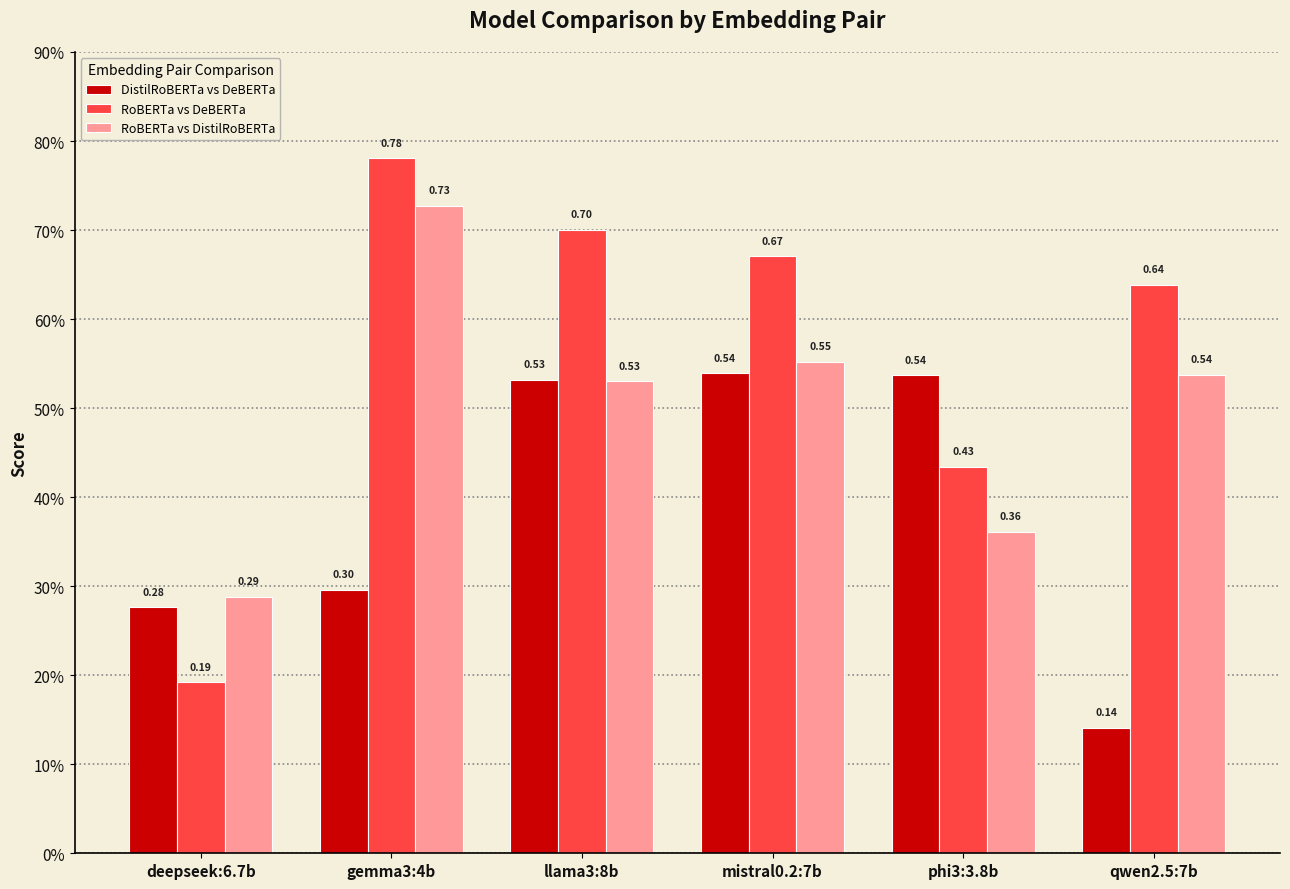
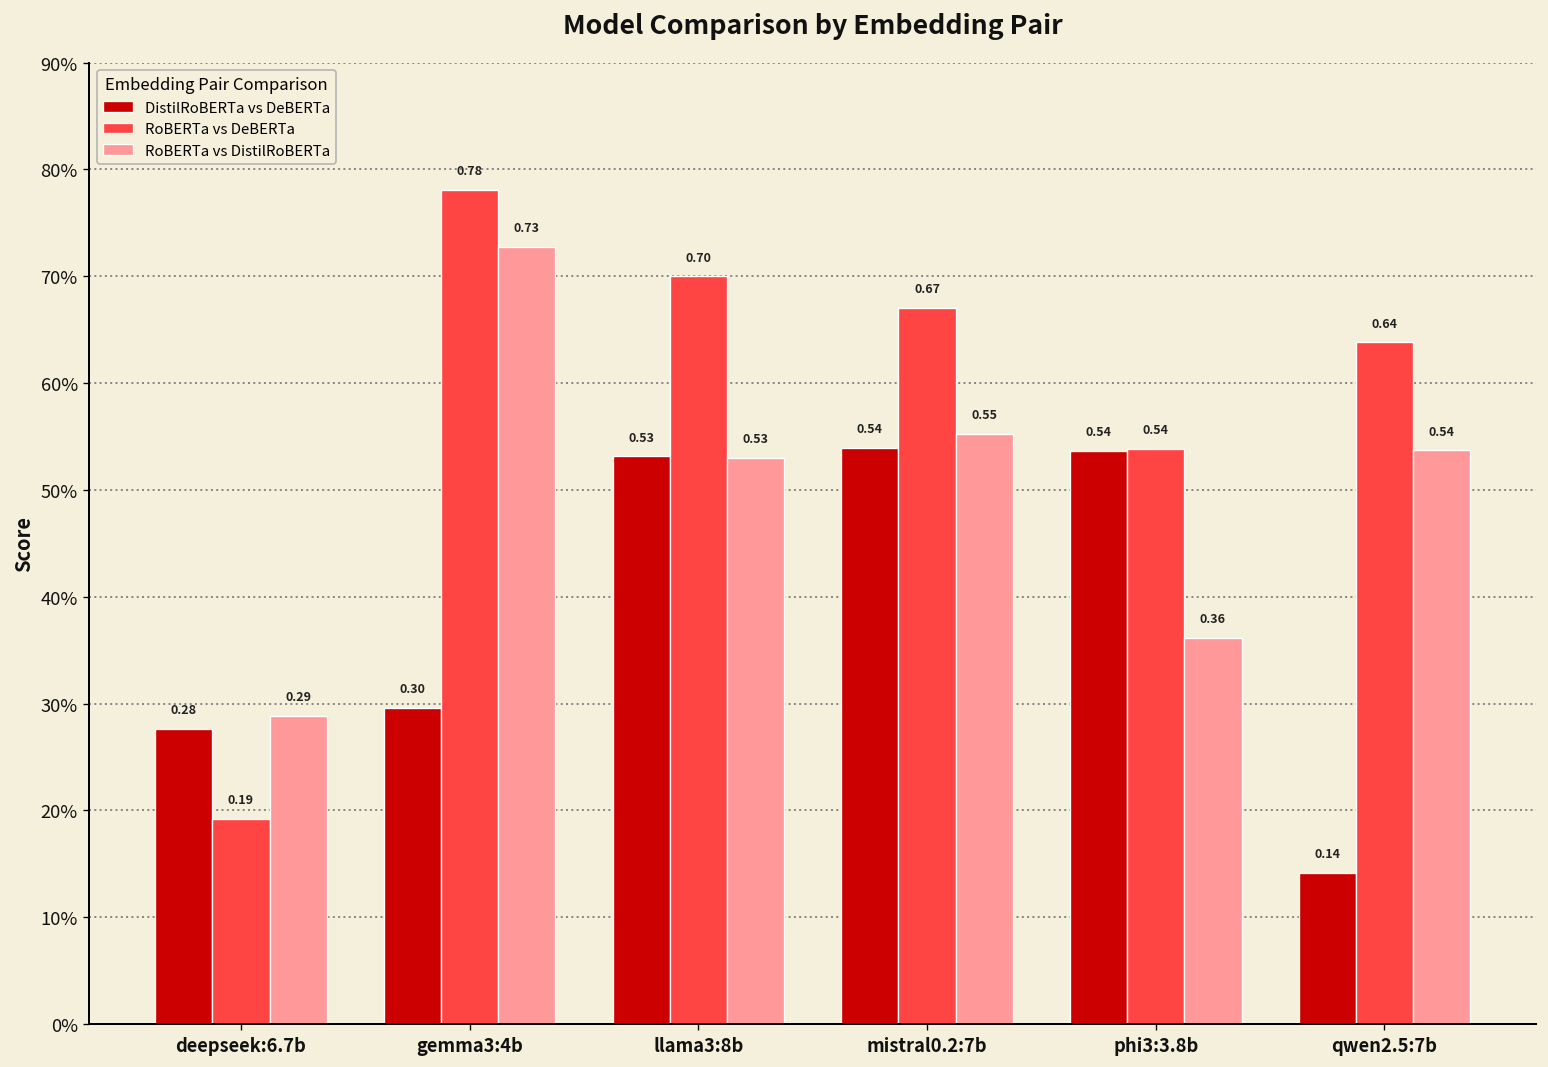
RoBERTa vs DeBERTa, phi3:3.8b: 0.43 -> 0.54
